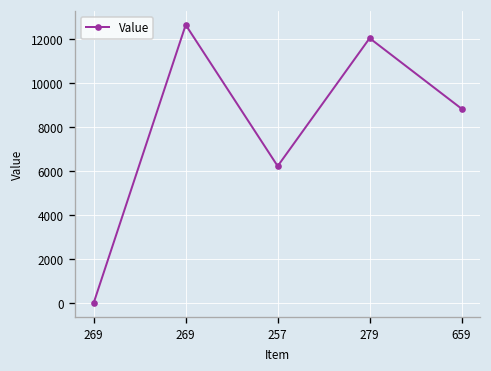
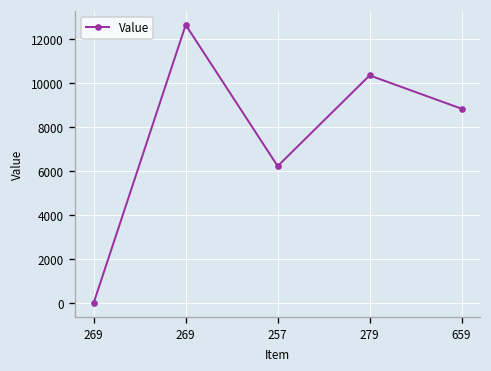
279: 12000 -> 10400
